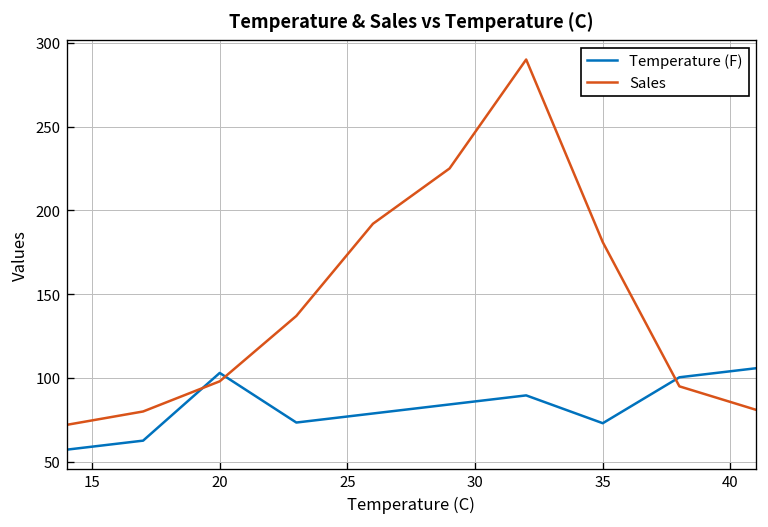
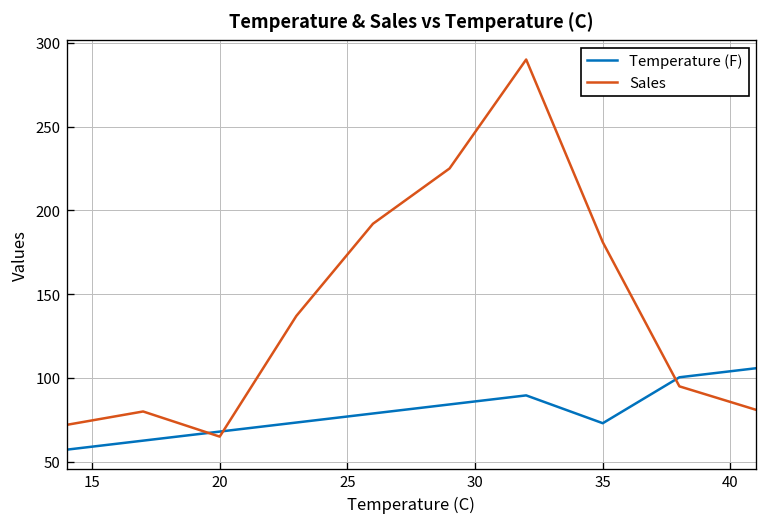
Temperature (F), 20: 103 -> 68
Sales, 20: 98 -> 65
